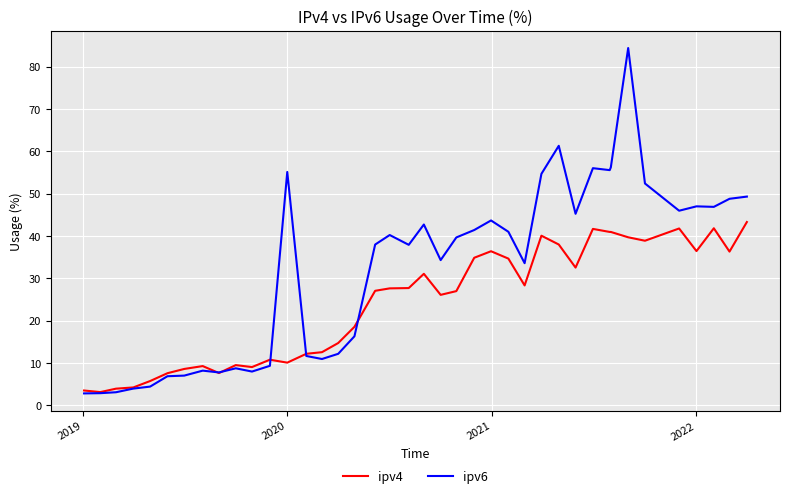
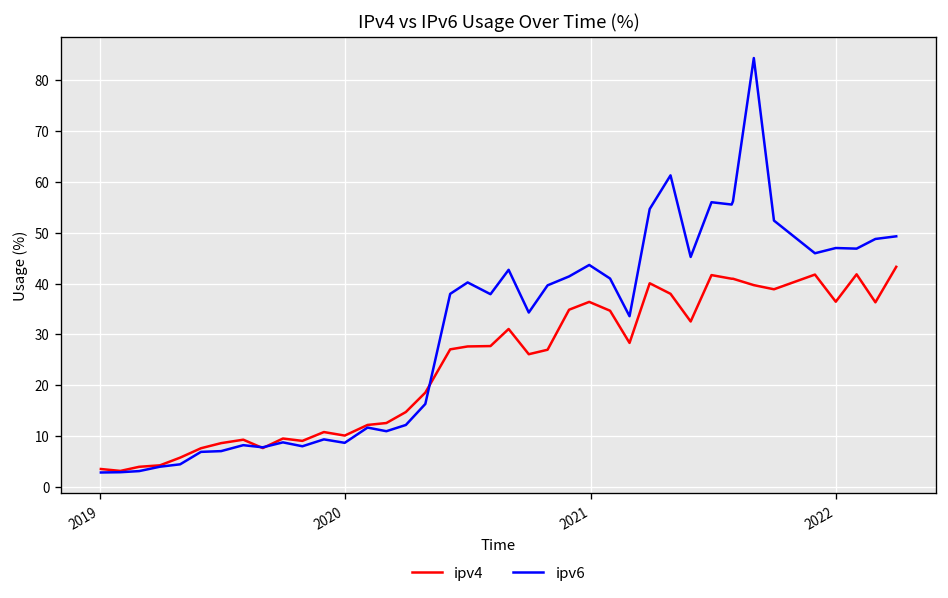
ipv6, 2020: 55 -> 9
